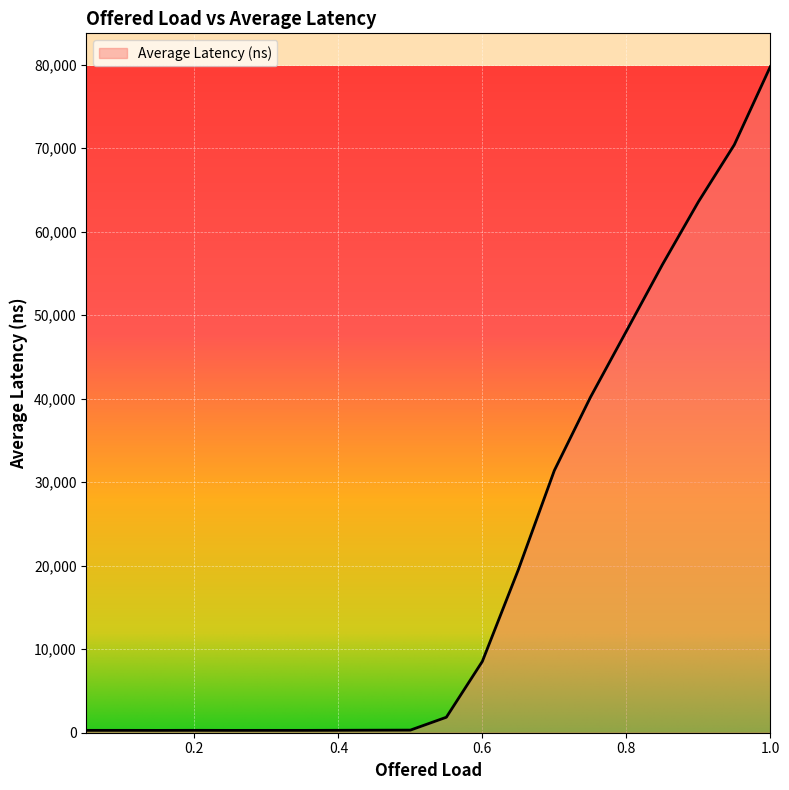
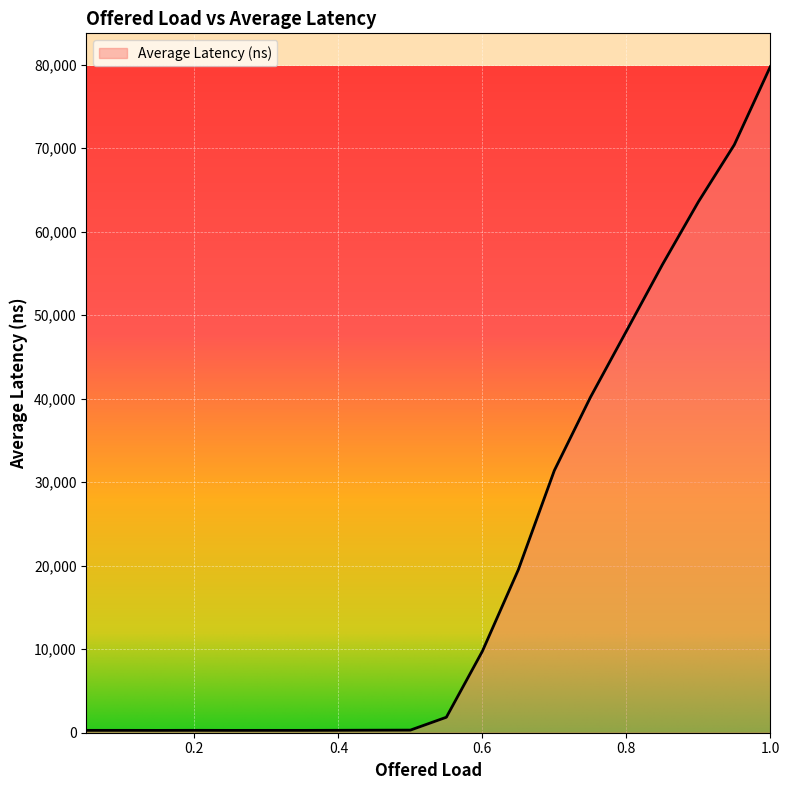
0.6: 9,000 -> 10,000
